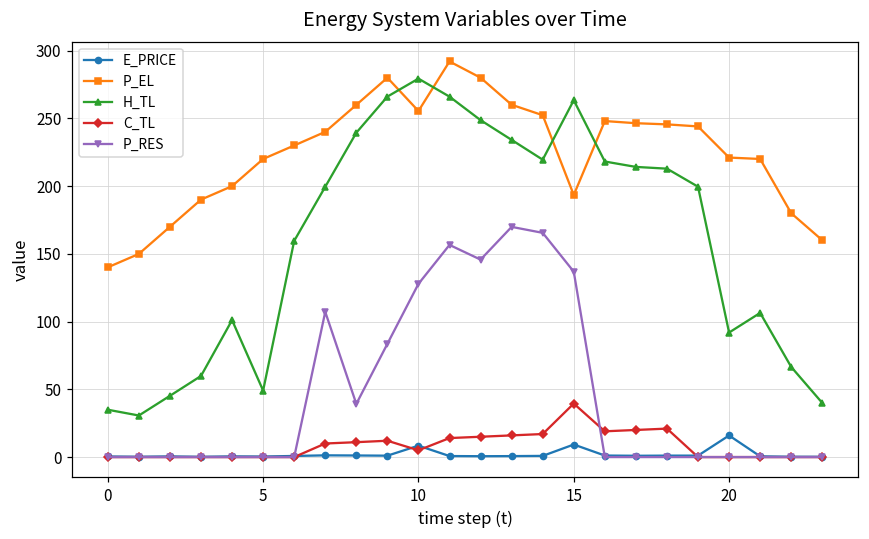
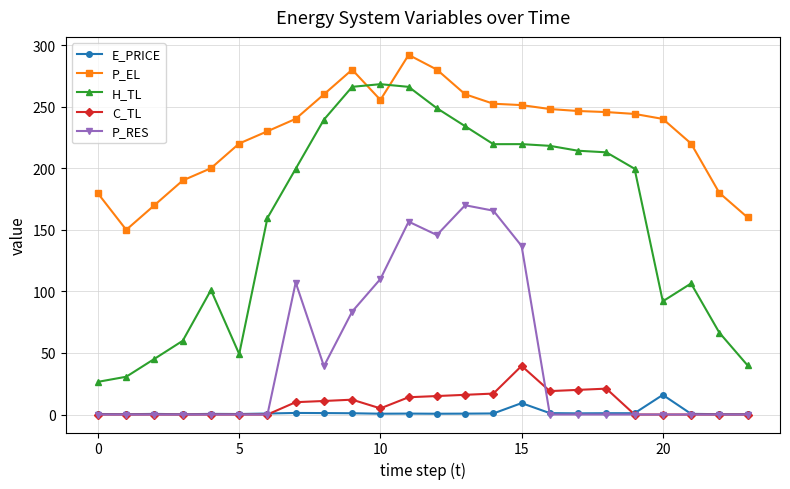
P_EL, 0: 140 -> 179
H_TL, 0: 35 -> 27
E_PRICE, 10: 8 -> 1
H_TL, 10: 279 -> 268
P_RES, 10: 128 -> 110
P_EL, 15: 193 -> 251
H_TL, 15: 263 -> 220
P_EL, 20: 221 -> 240
